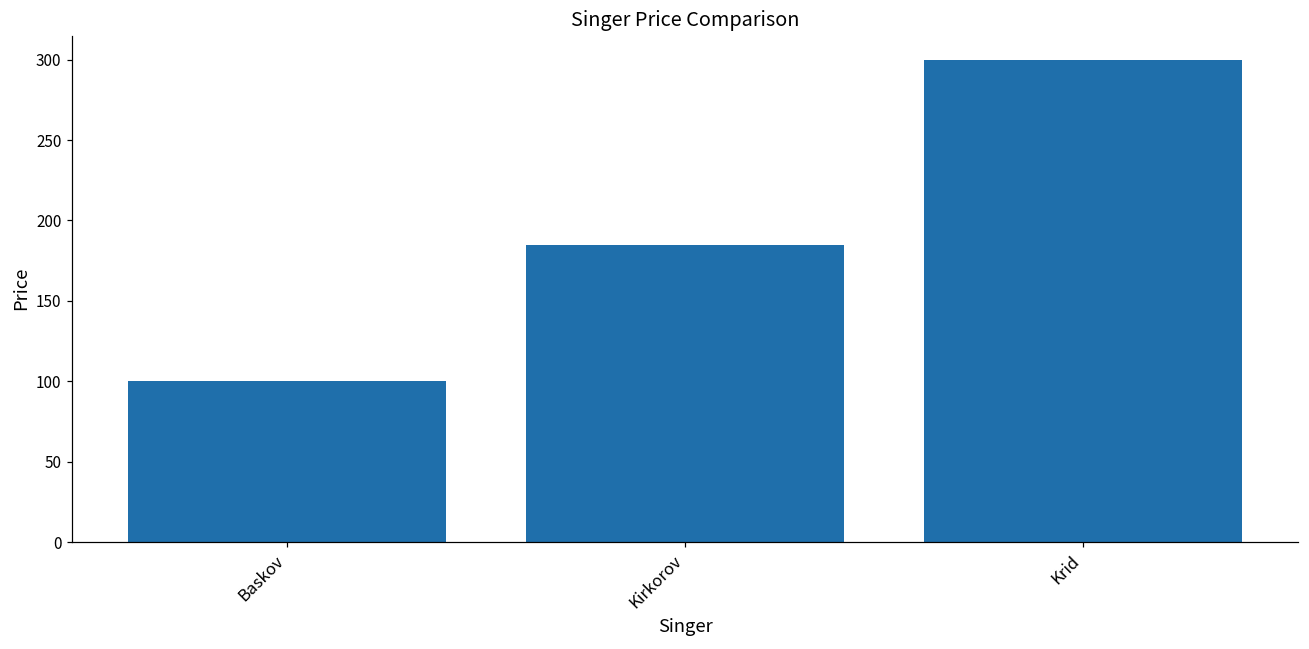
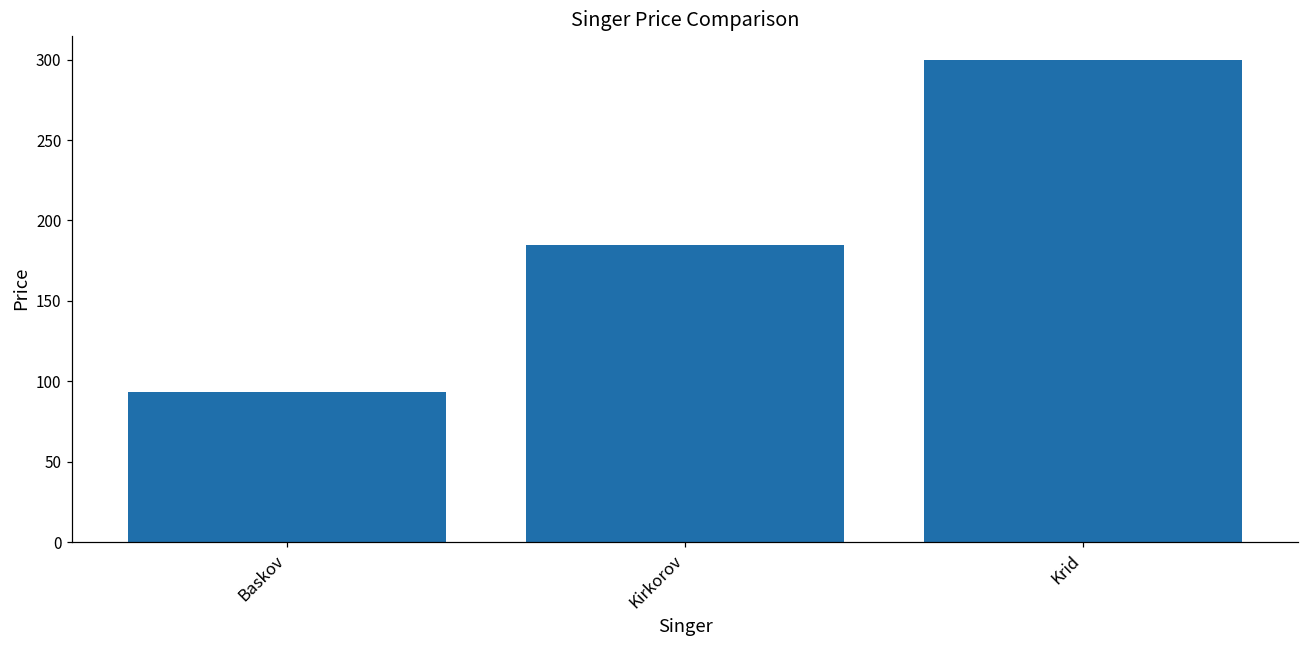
Baskov: 100 -> 93
